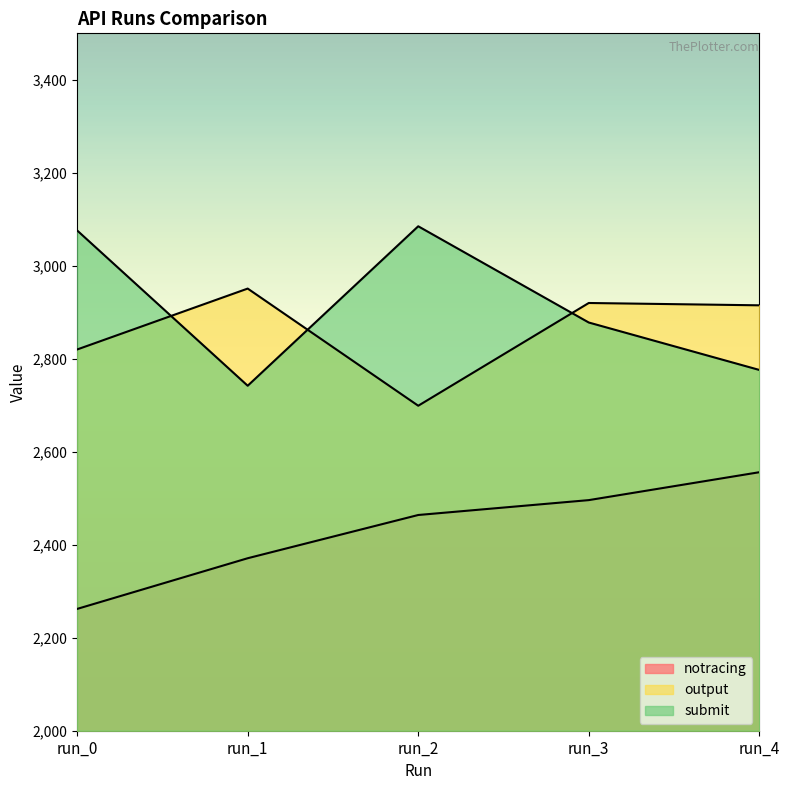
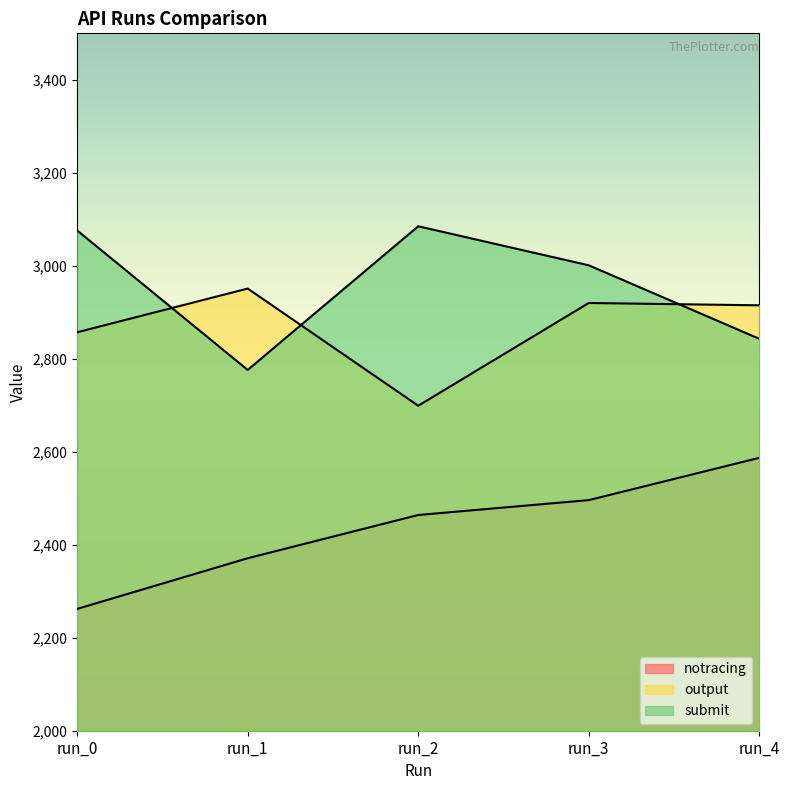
output, run_0: 2,820 -> 2,860
submit, run_1: 2,740 -> 2,780
submit, run_3: 2,880 -> 3,000
notracing, run_4: 2,560 -> 2,590
submit, run_4: 2,780 -> 2,840
